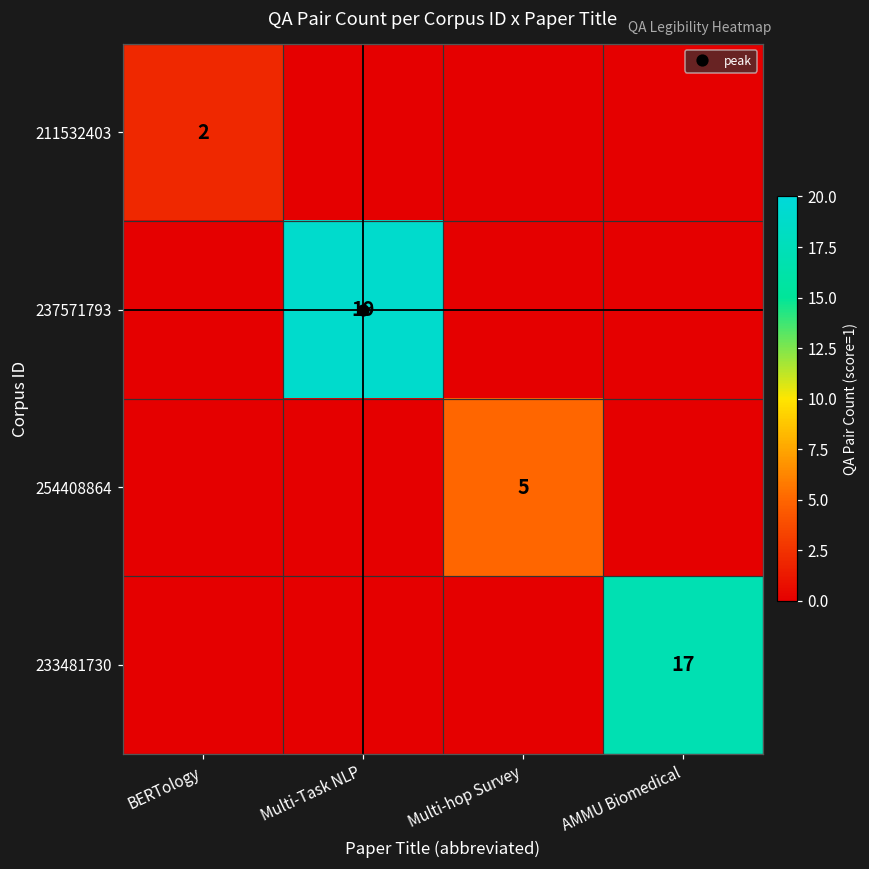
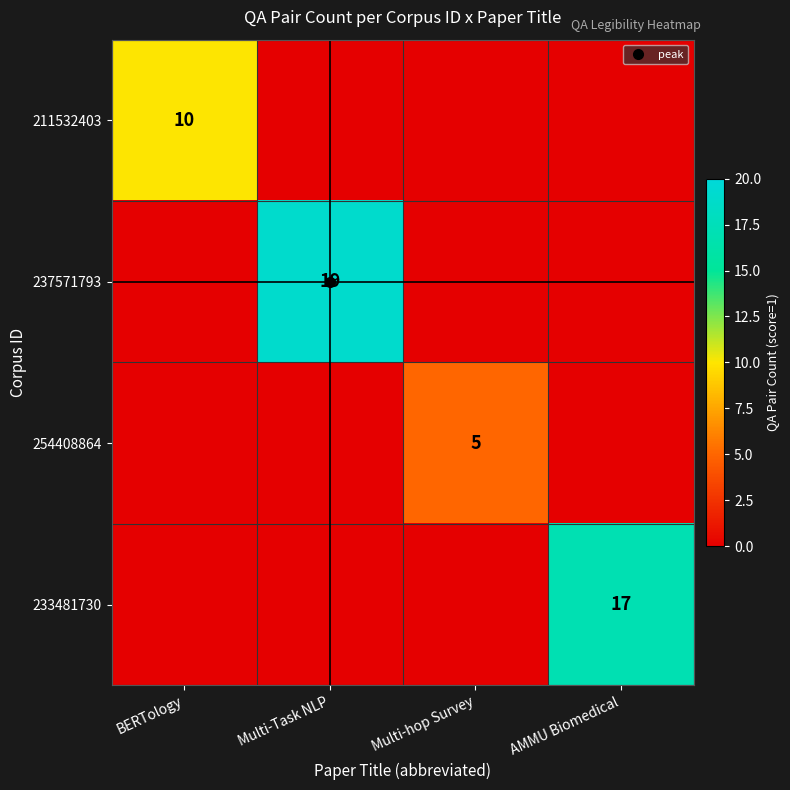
211532403, BERTology: 2 -> 10
